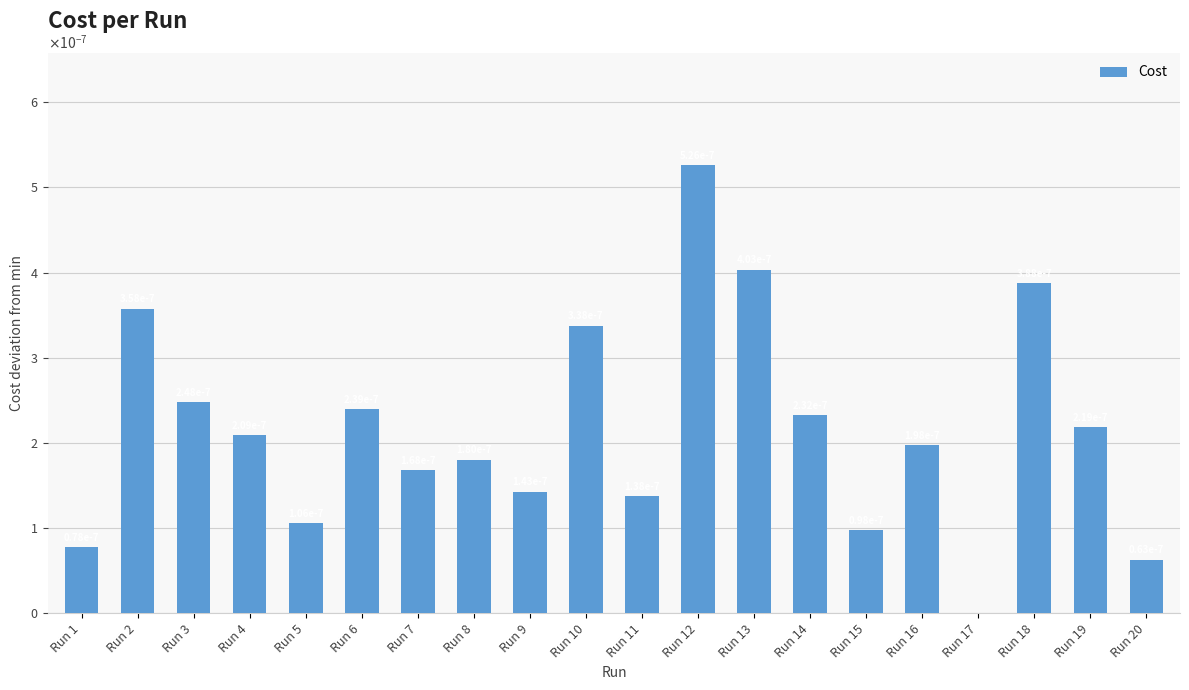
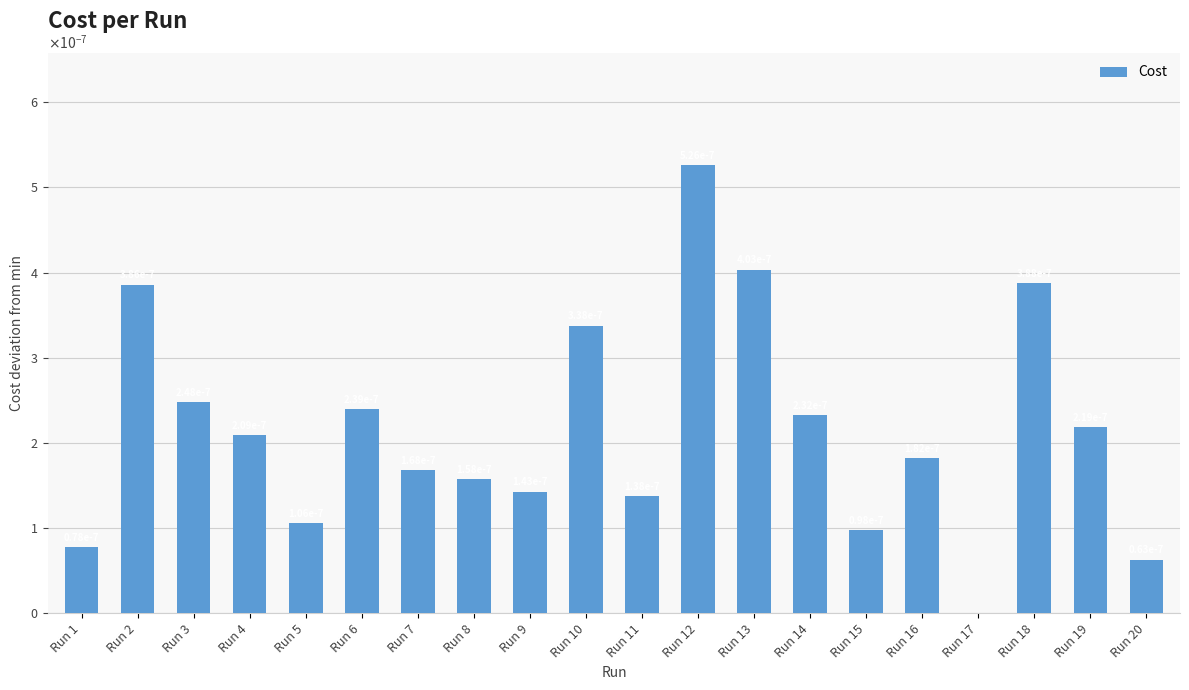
Run 2: 0.00000036 -> 0.00000039
Run 8: 0.00000018 -> 0.00000016
Run 16: 0.00000020 -> 0.00000018
